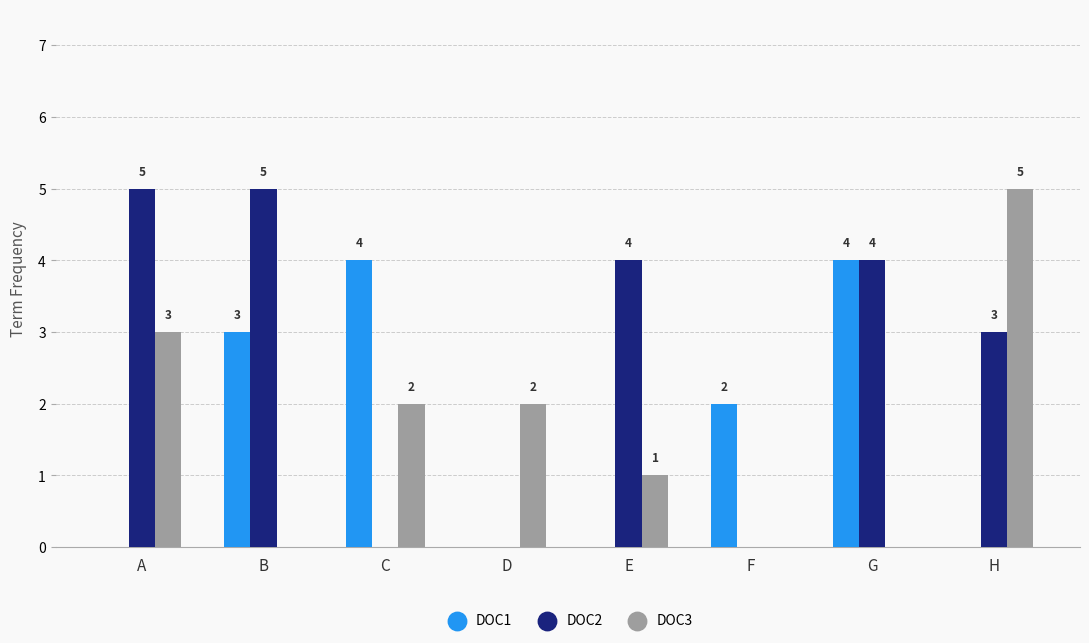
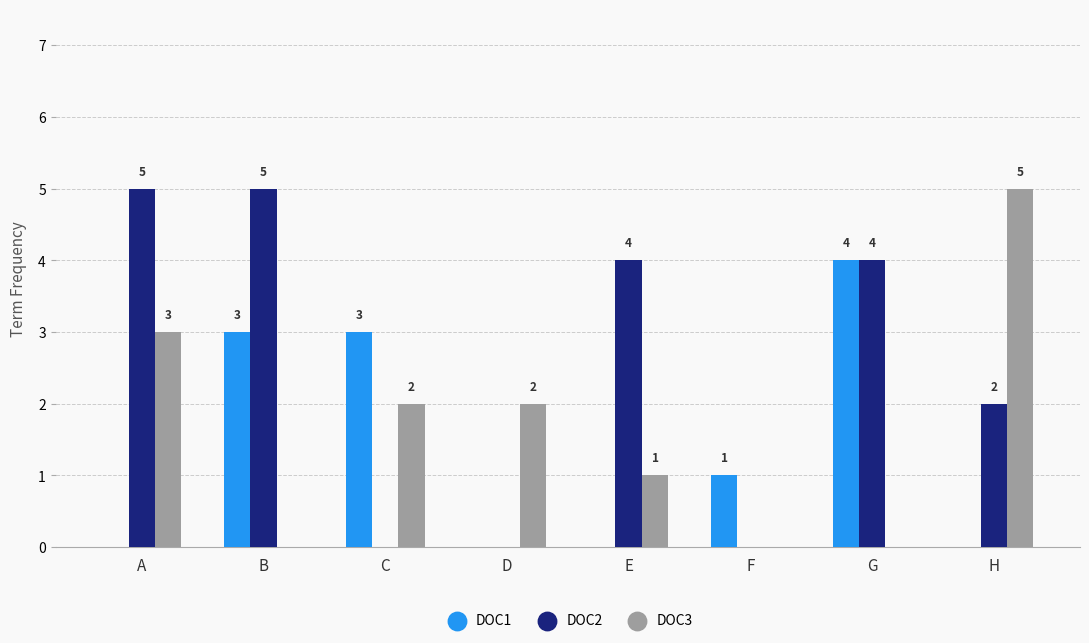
DOC1, C: 4 -> 3
DOC1, F: 2 -> 1
DOC2, H: 3 -> 2
